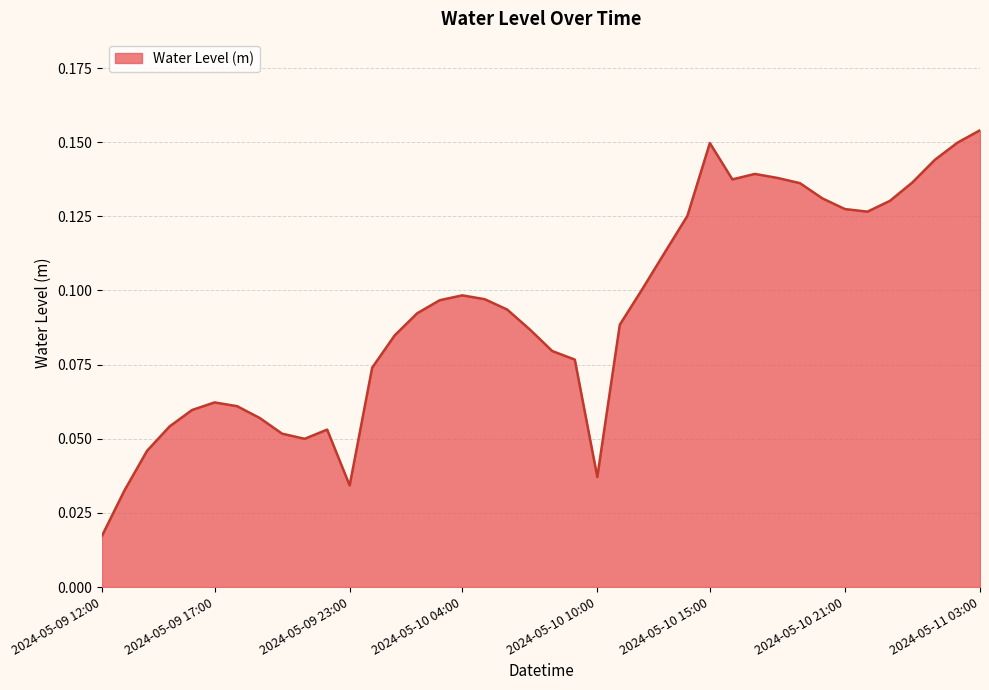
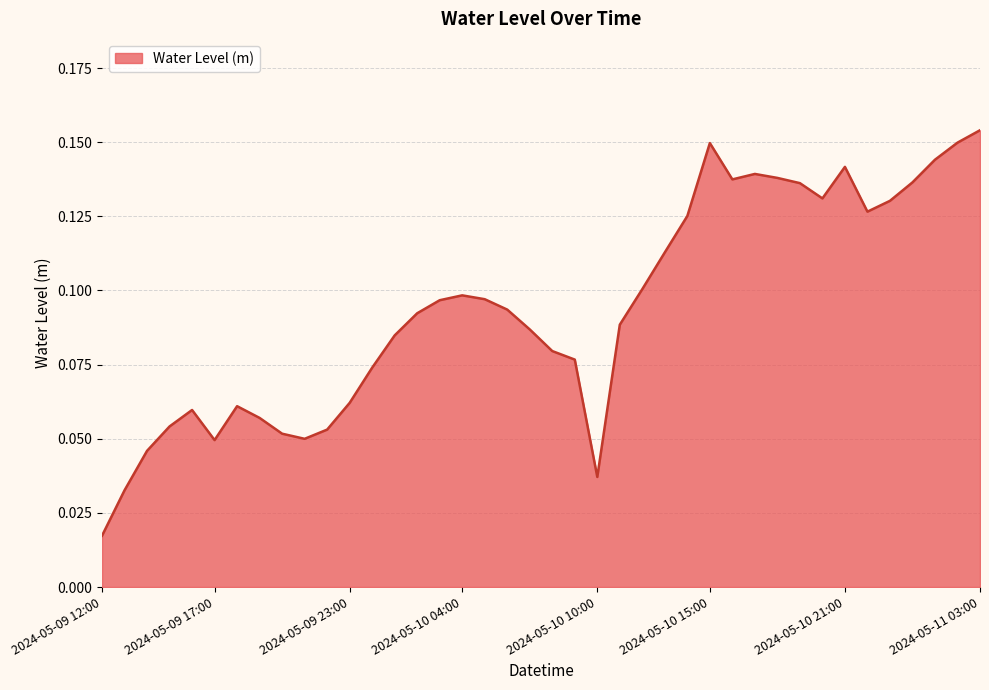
2024-05-09 17:00: 0.062 -> 0.050
2024-05-09 23:00: 0.034 -> 0.062
2024-05-10 21:00: 0.127 -> 0.142
